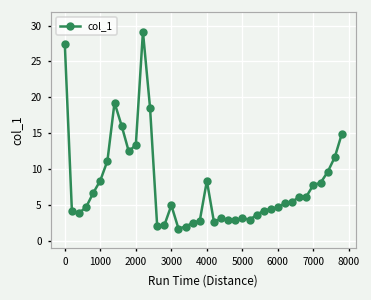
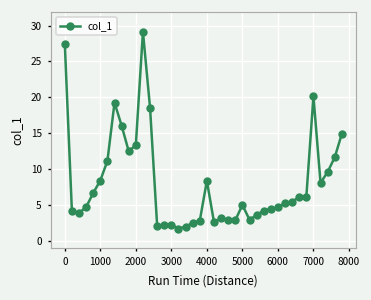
3000: 5 -> 2
5000: 3 -> 5
7000: 8 -> 20
